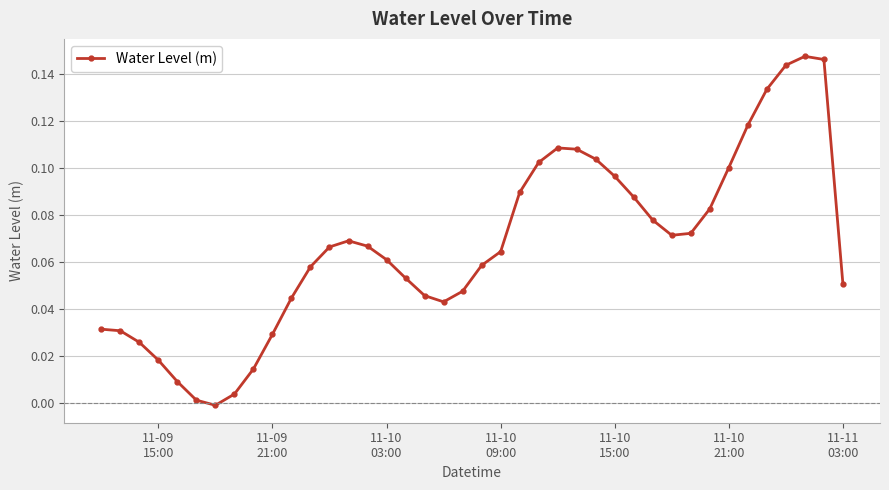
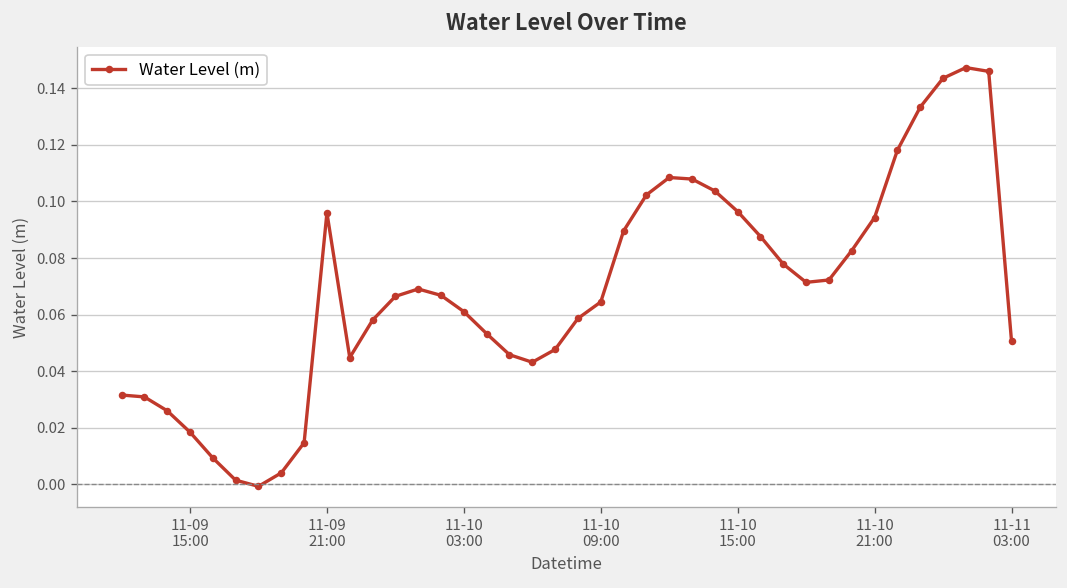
11-09 21:00: 0.029 -> 0.096
11-10 21:00: 0.100 -> 0.094
